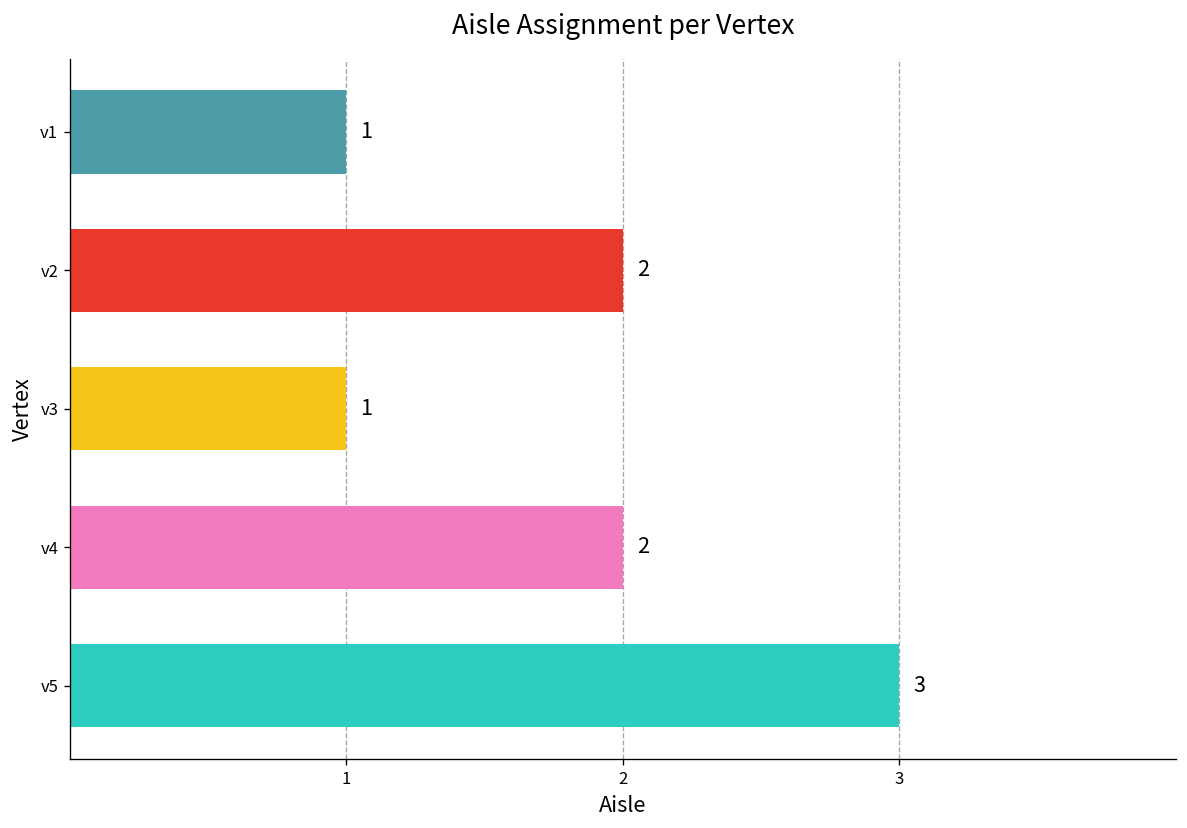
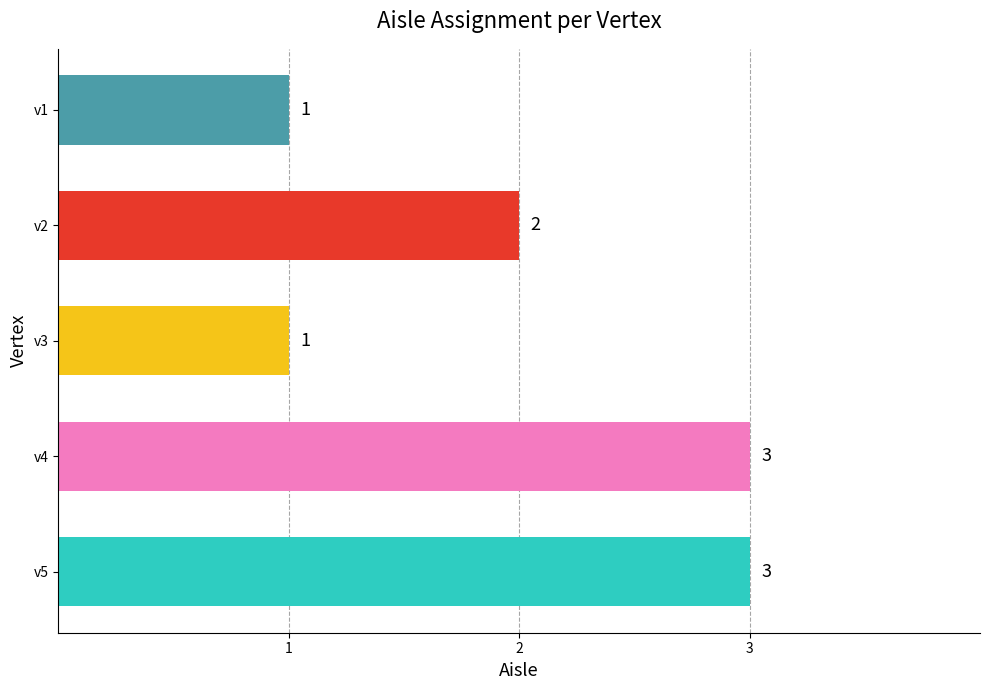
v4: 2 -> 3
